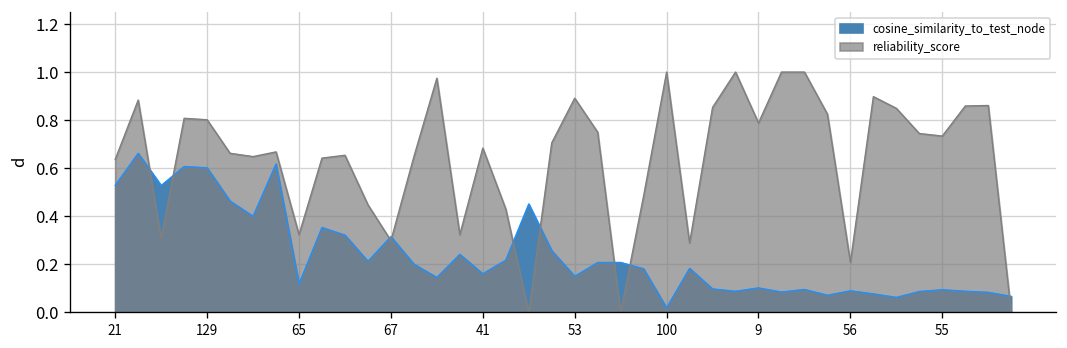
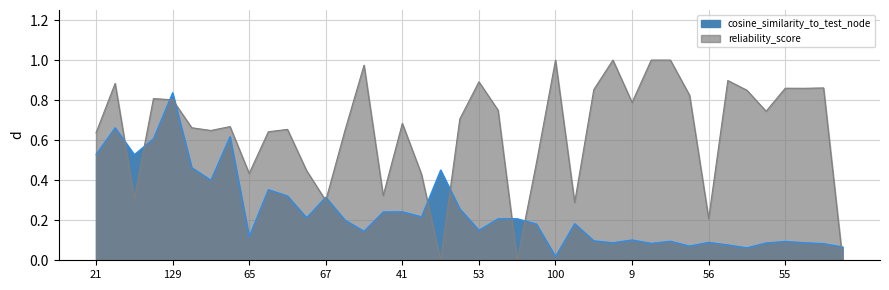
cosine_similarity_to_test_node, 129: 0.60 -> 0.84
reliability_score, 65: 0.32 -> 0.43
cosine_similarity_to_test_node, 41: 0.16 -> 0.24
reliability_score, 55: 0.73 -> 0.86
